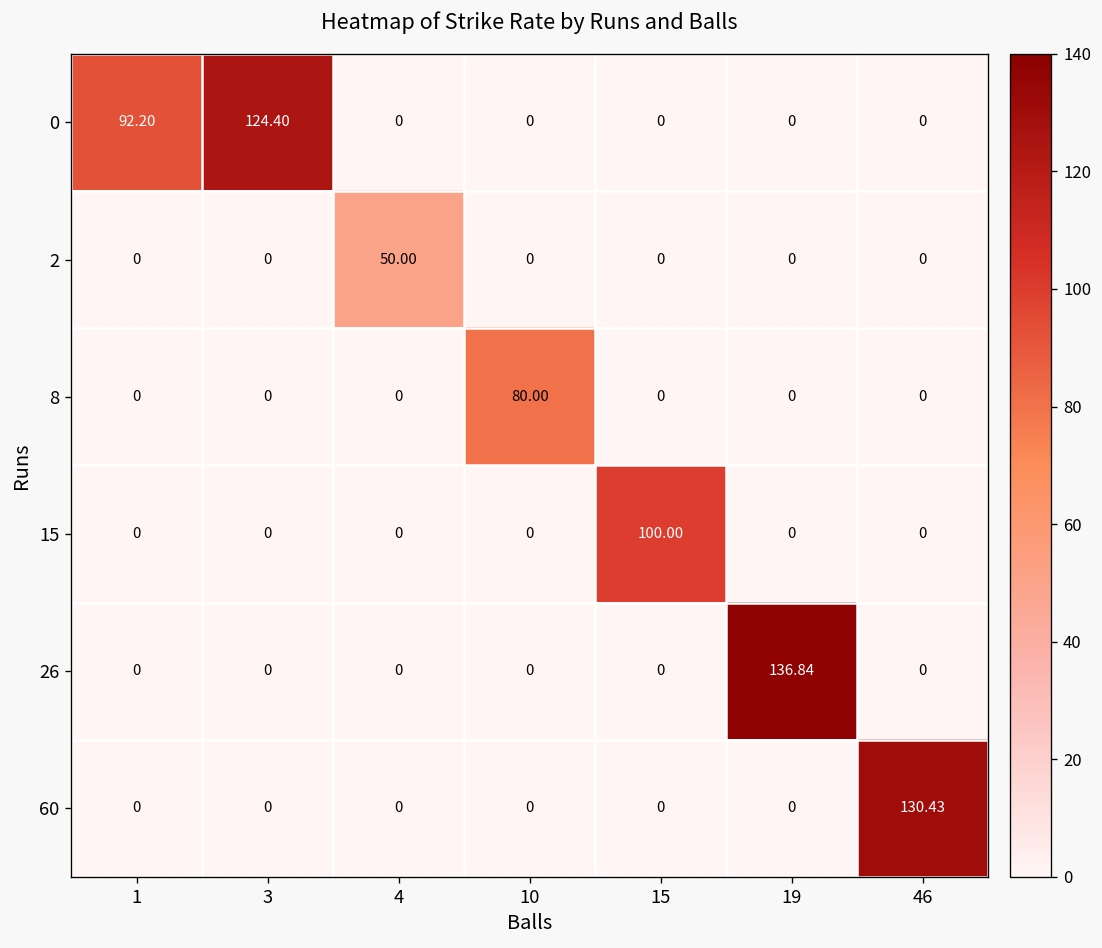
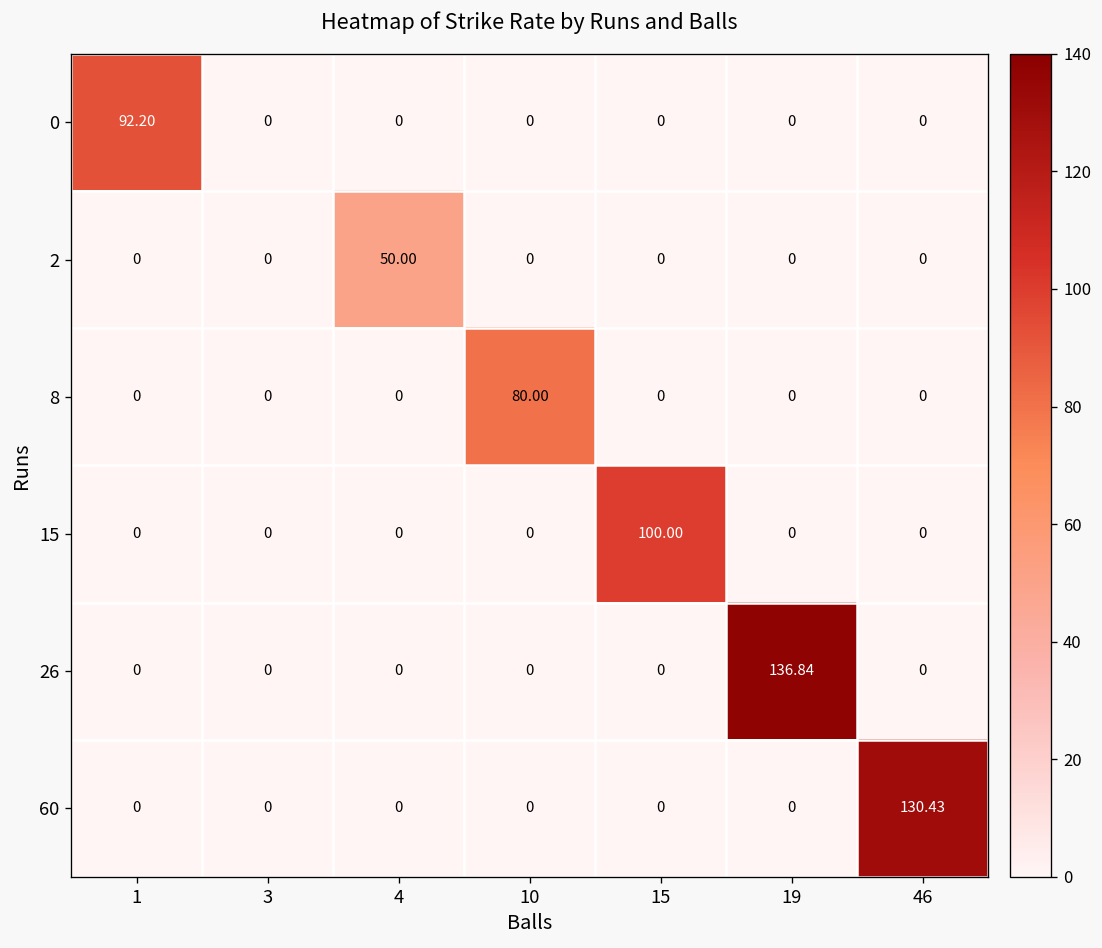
0, 3: 124.40 -> 0
